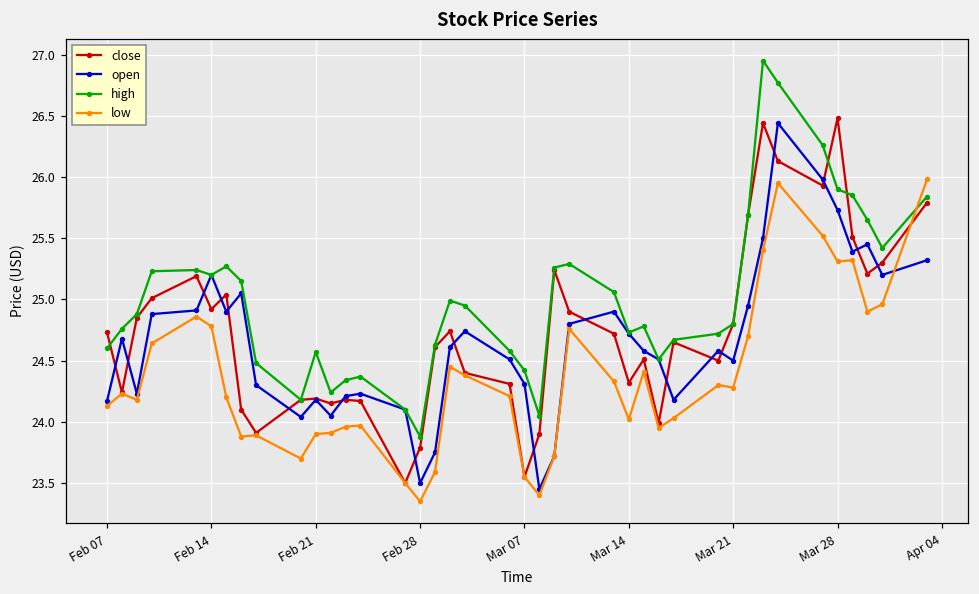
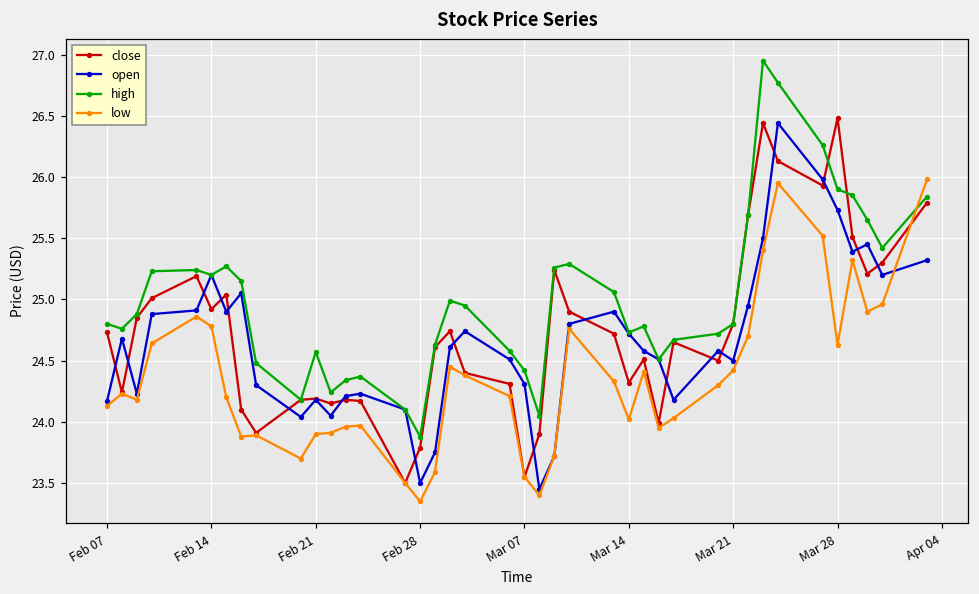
high, Feb 07: 24.6 -> 24.8
low, Mar 21: 24.28 -> 24.42
low, Mar 28: 25.31 -> 24.63
